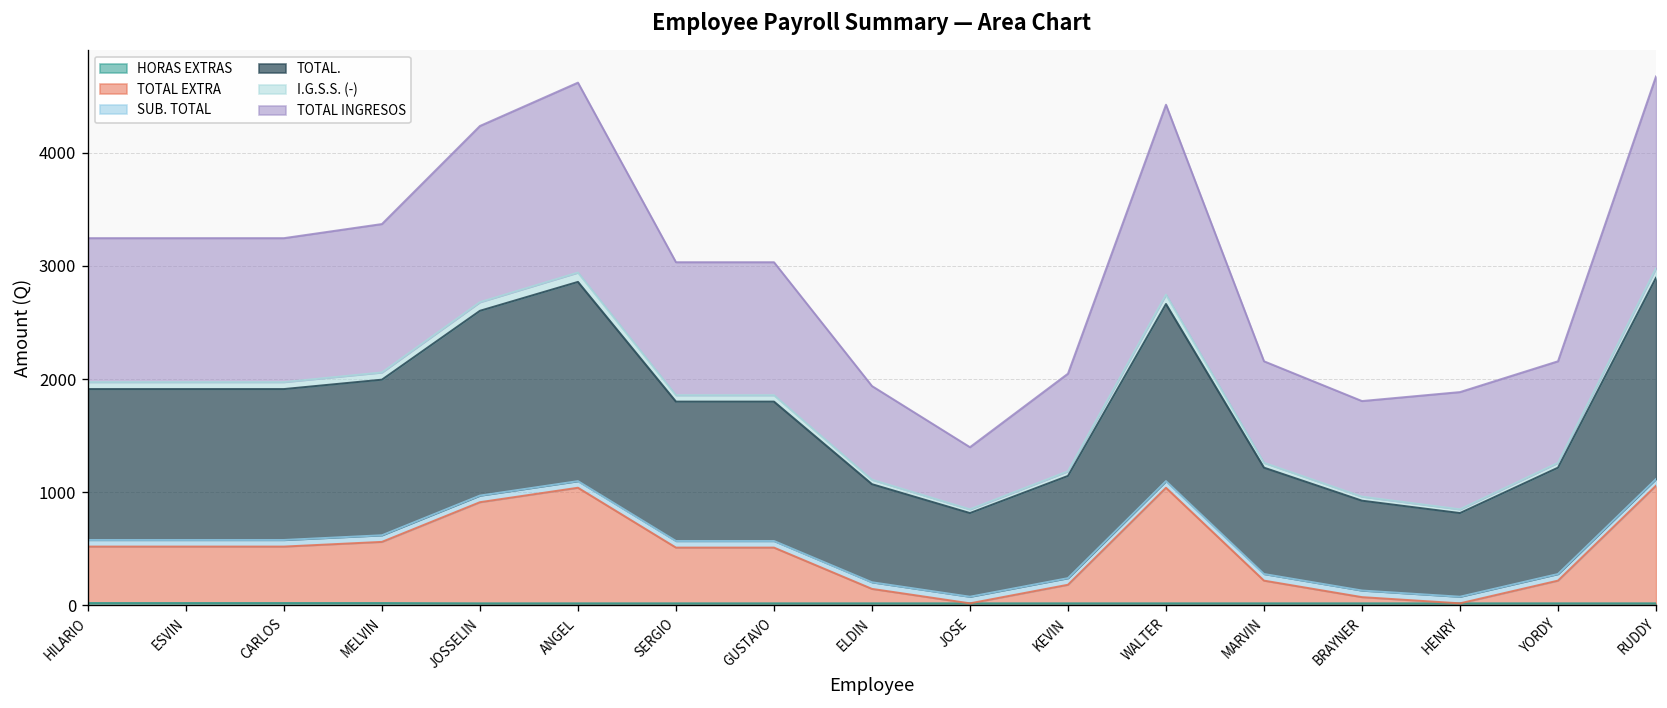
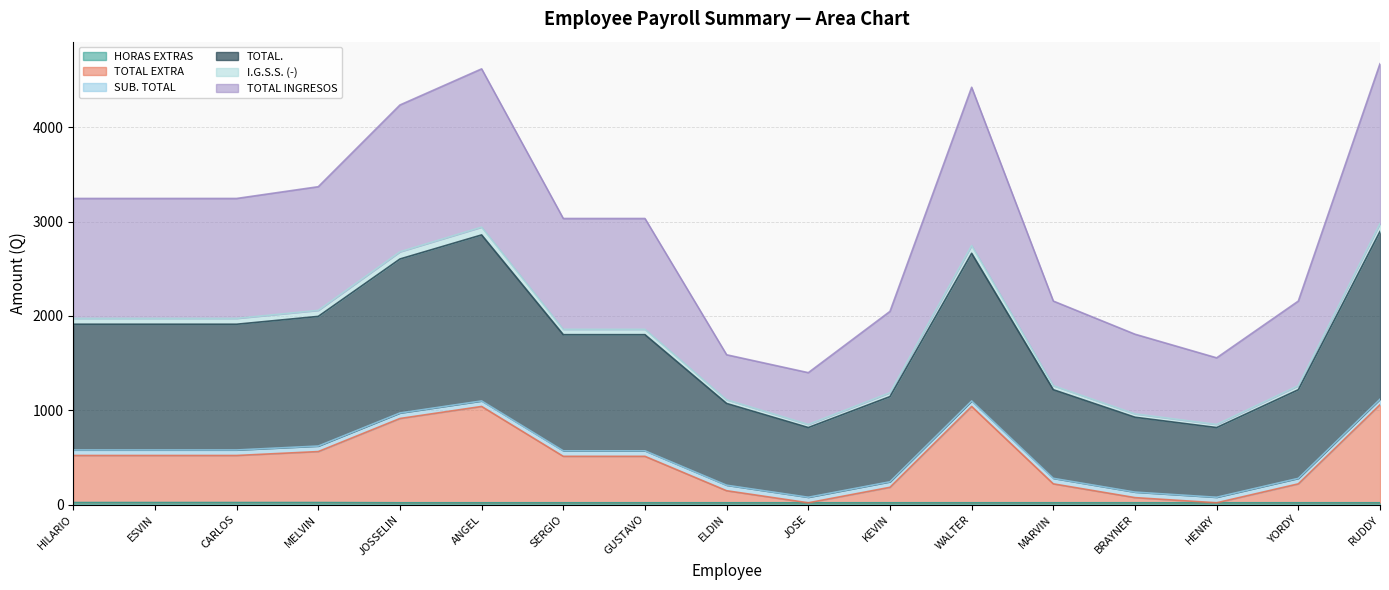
TOTAL INGRESOS, ELDIN: 800 -> 500
TOTAL INGRESOS, HENRY: 1000 -> 700
